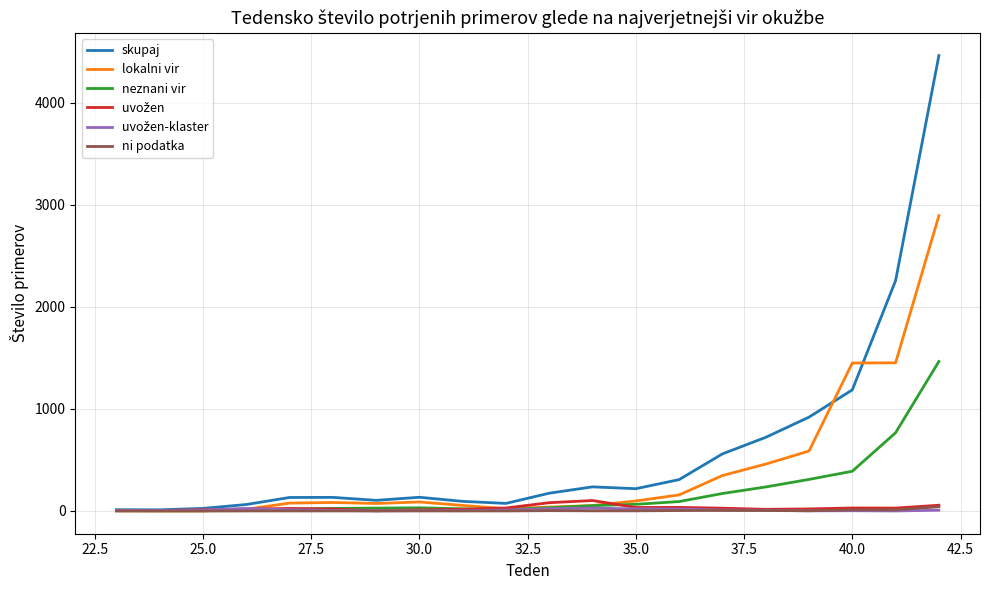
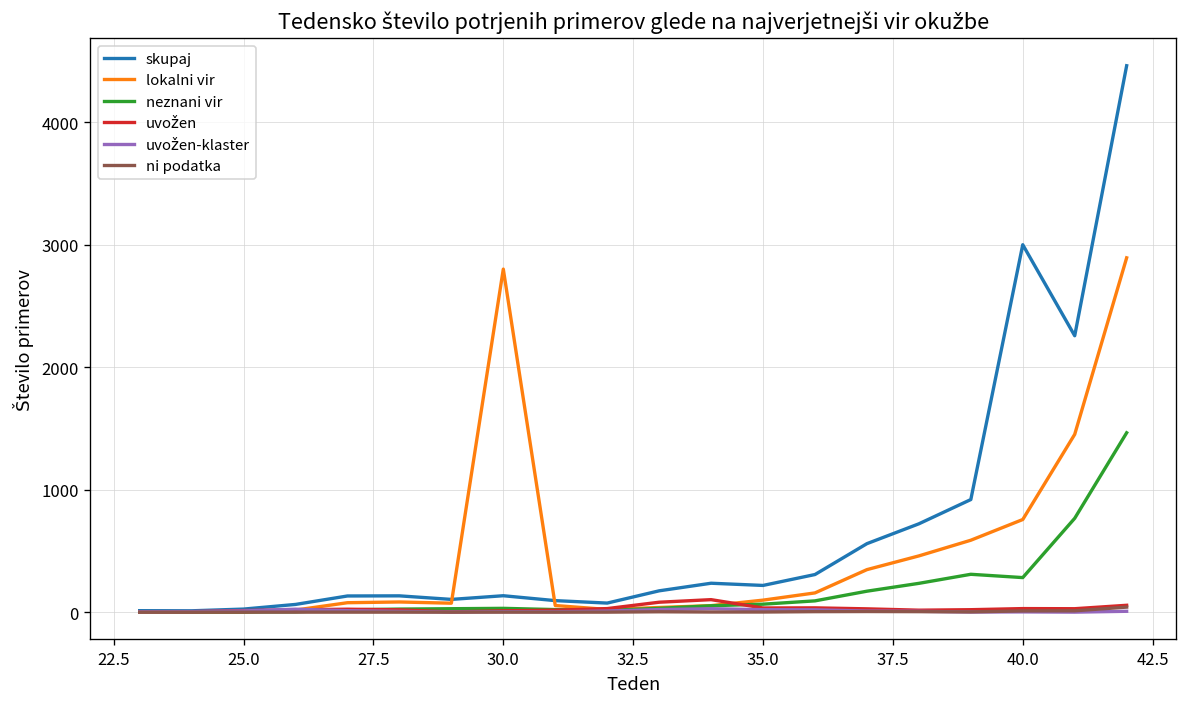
lokalni vir, 30.0: 90 -> 2800
skupaj, 40.0: 1190 -> 3000
lokalni vir, 40.0: 1450 -> 760
neznani vir, 40.0: 390 -> 280
